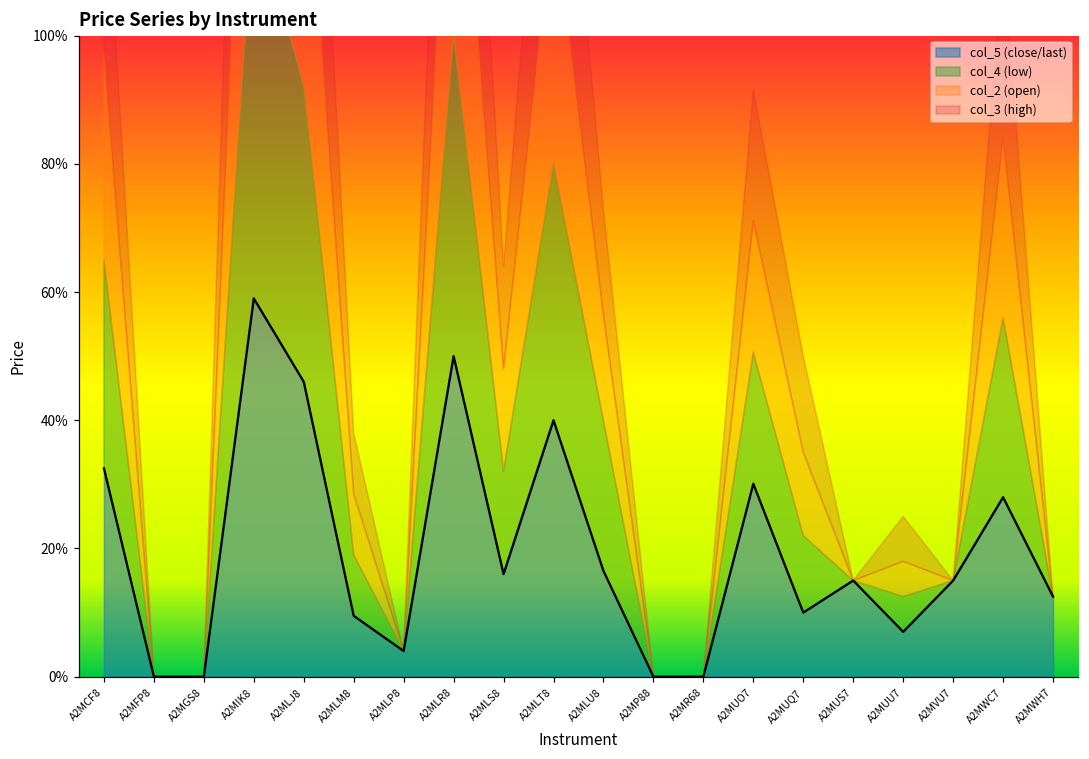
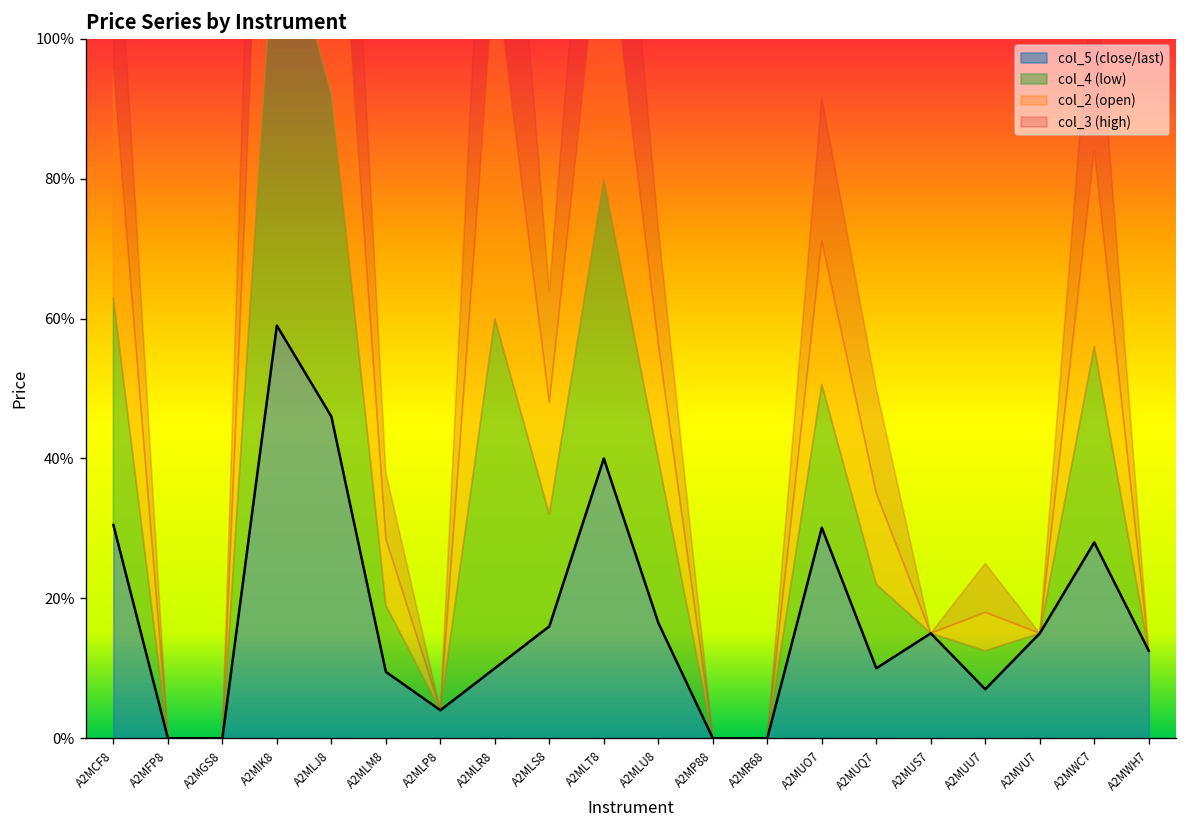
col_5 (close/last), A2MCF8: 33% -> 31%
col_5 (close/last), A2MLR8: 50% -> 10%
